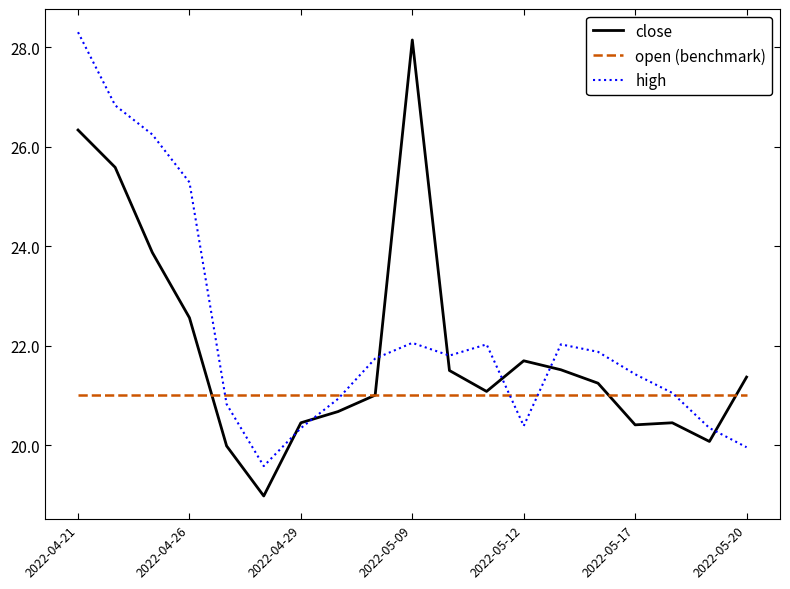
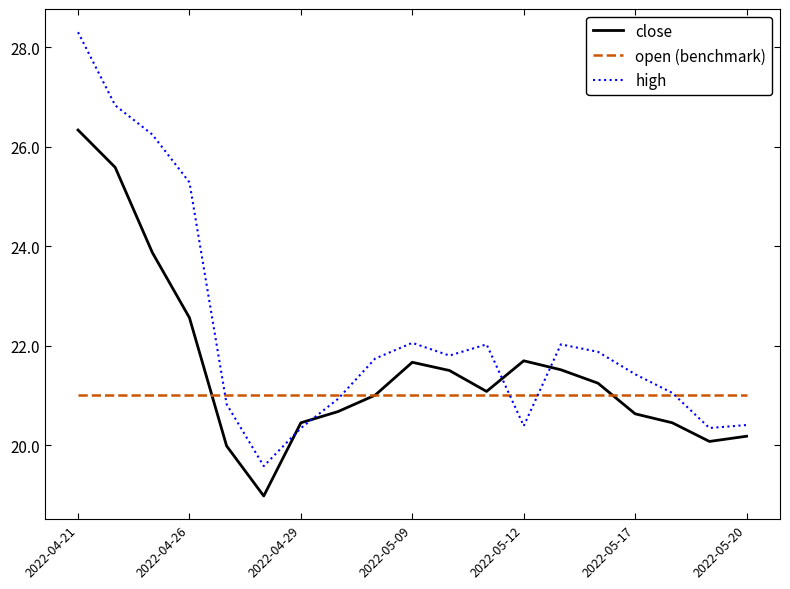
close, 2022-05-09: 28.1 -> 21.7
close, 2022-05-17: 20.4 -> 20.6
close, 2022-05-20: 21.4 -> 20.2
high, 2022-05-20: 20.0 -> 20.4
